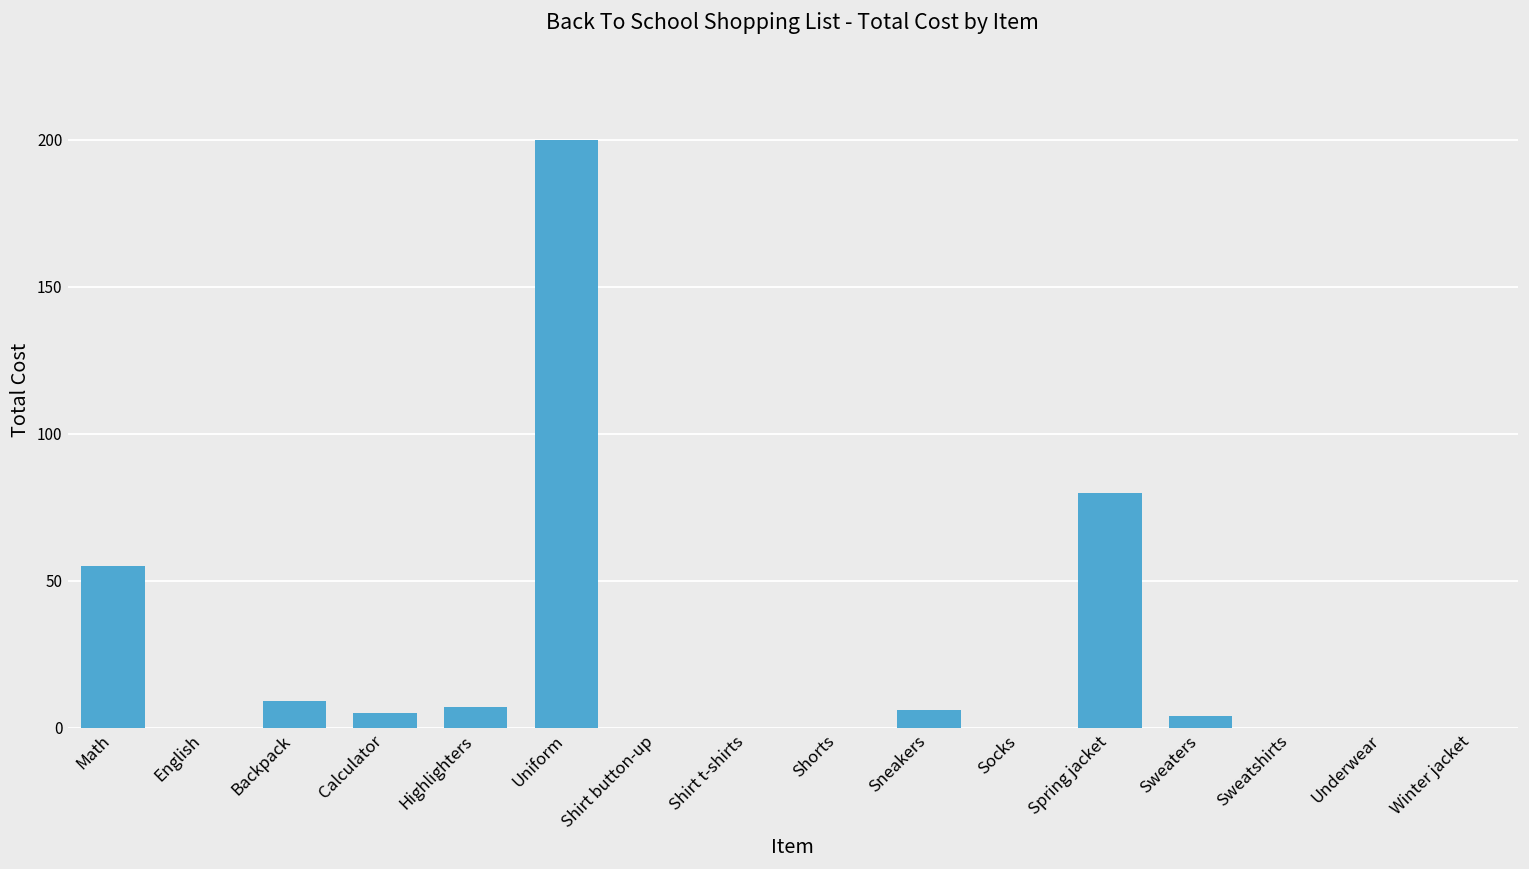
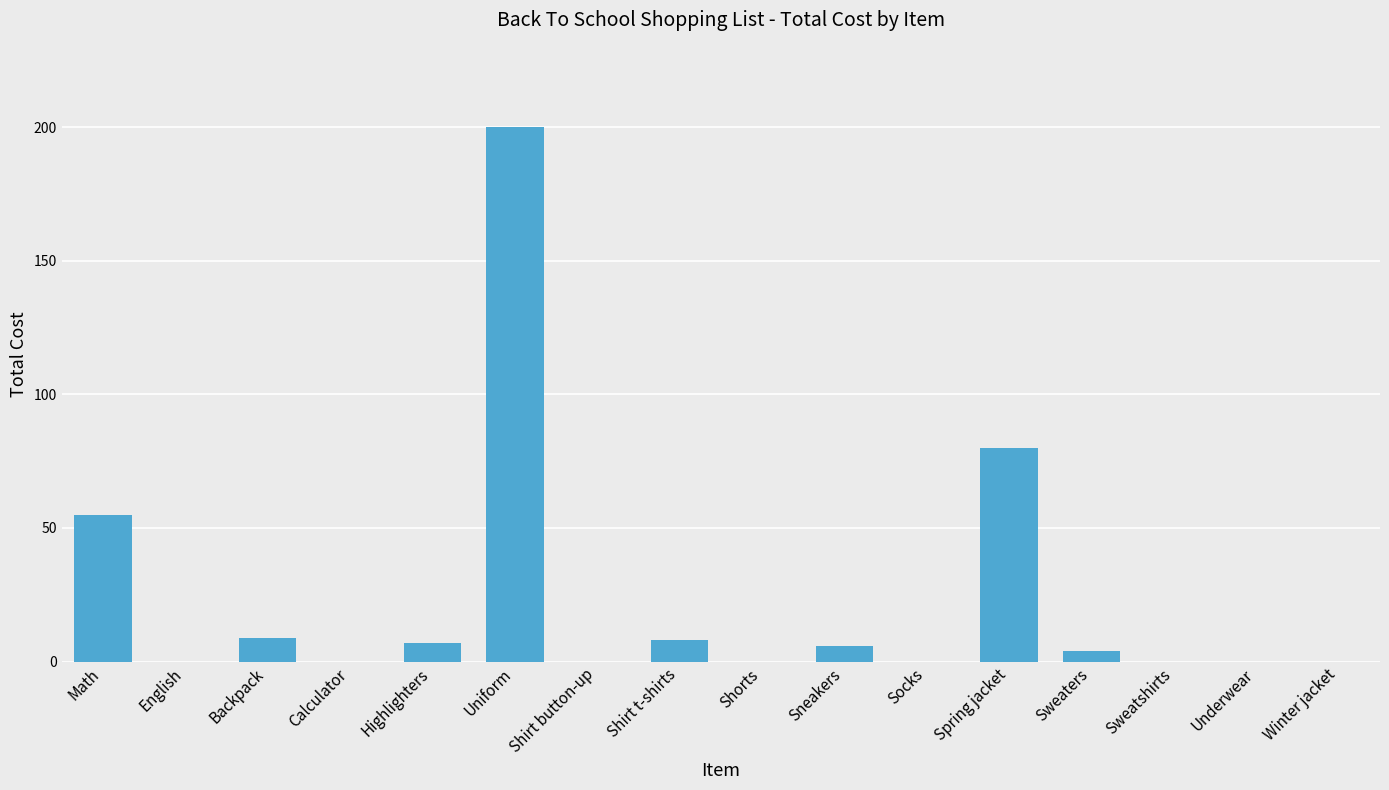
Calculator: 5 -> 0
Shirt t-shirts: 0 -> 8
